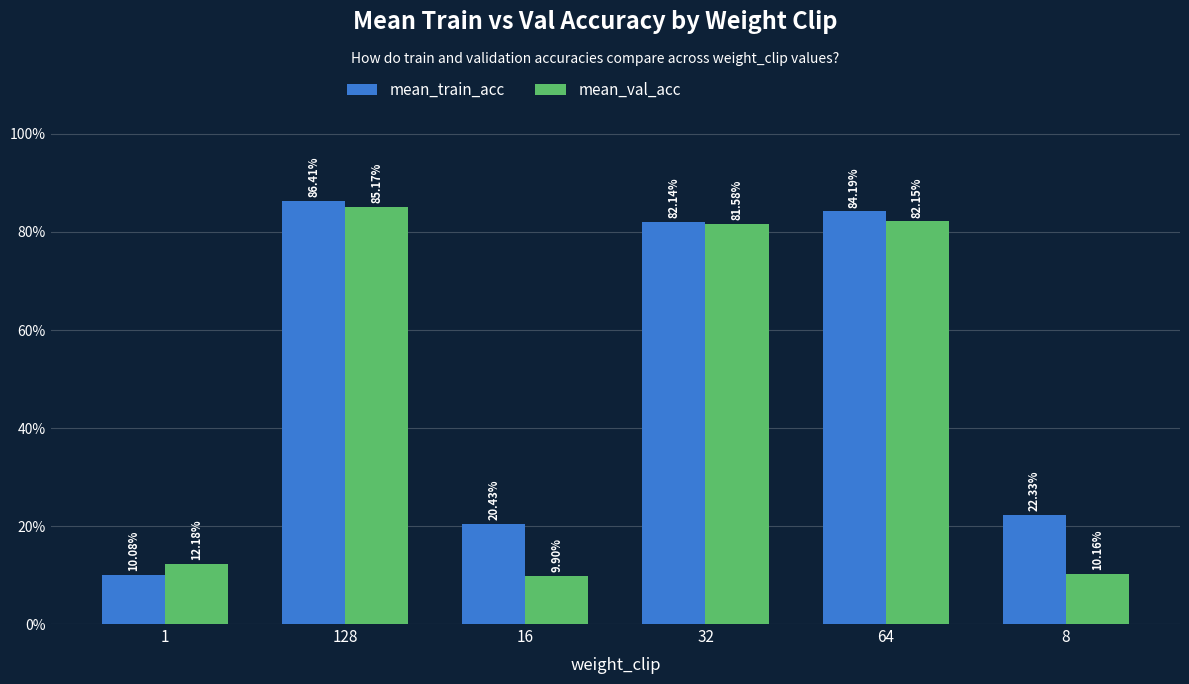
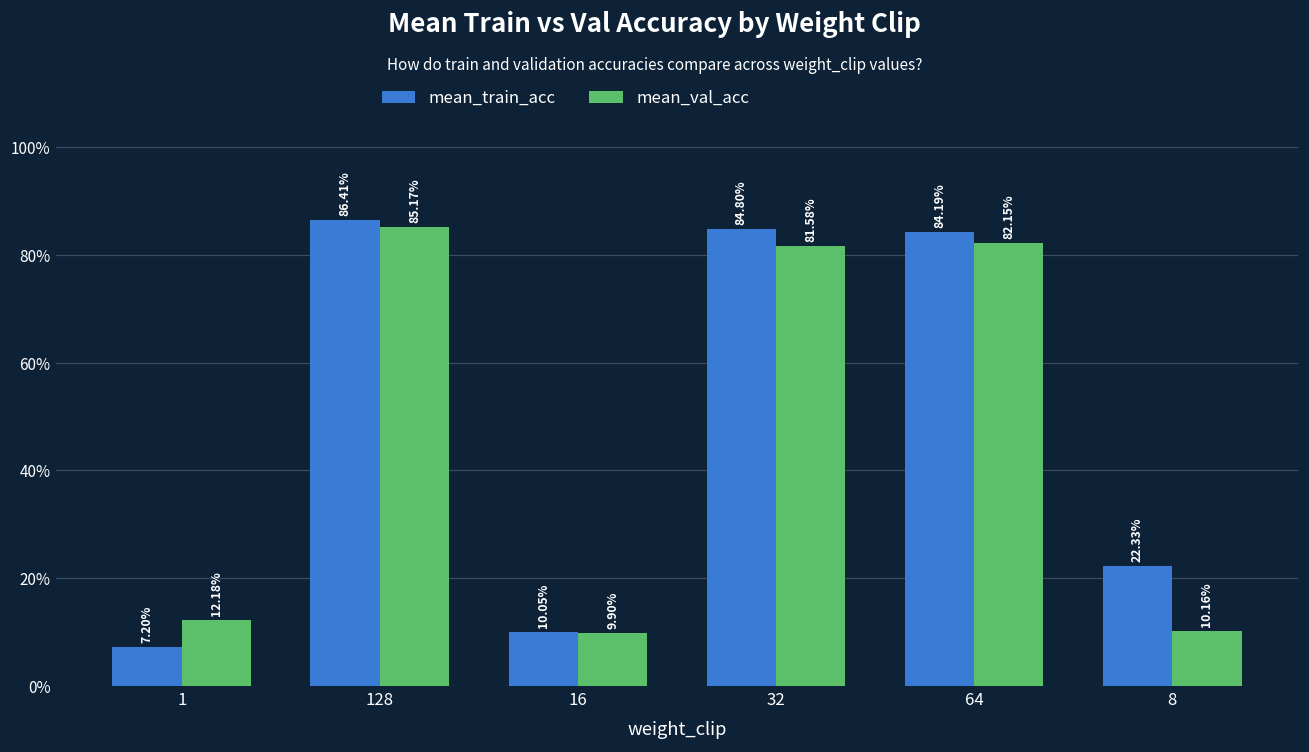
mean_train_acc, 1: 10.08% -> 7.20%
mean_train_acc, 16: 20.43% -> 10.05%
mean_train_acc, 32: 82.14% -> 84.80%
